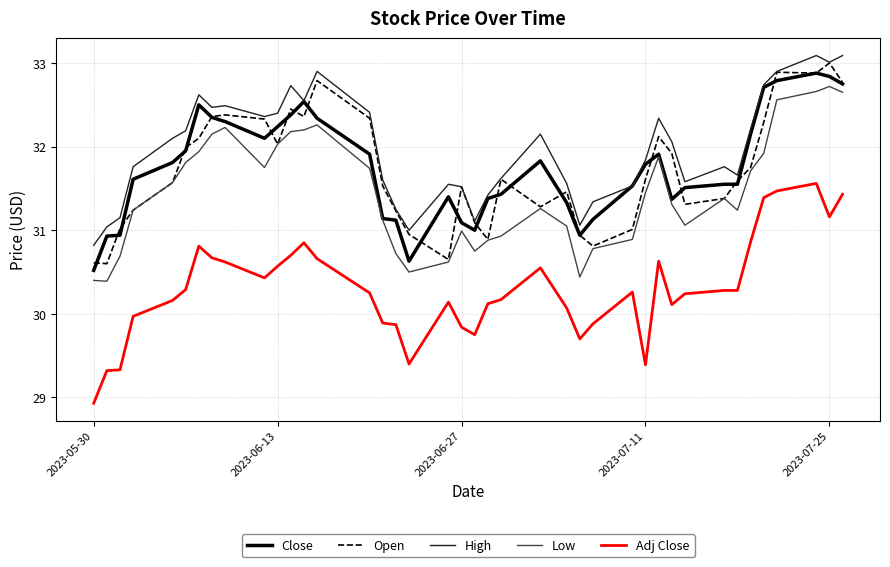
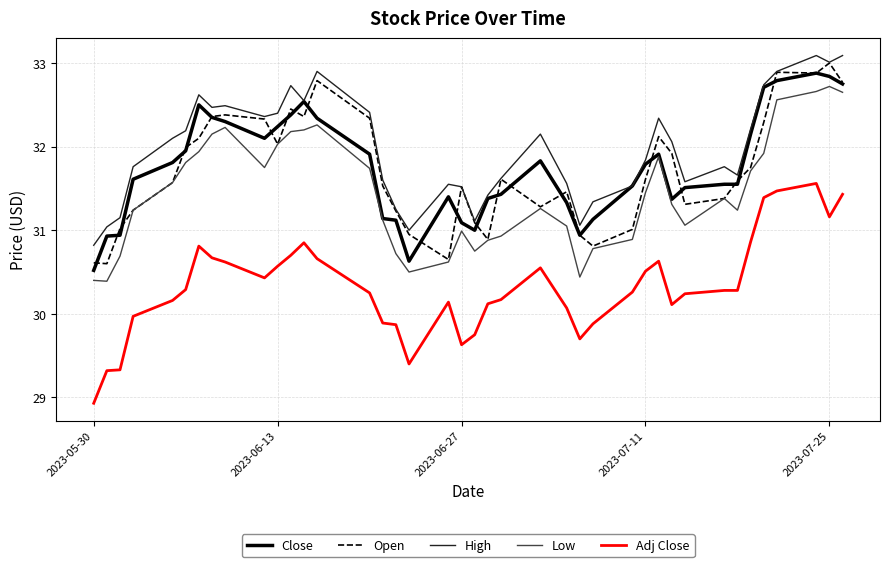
Adj Close, 2023-06-27: 29.8 -> 29.6
Adj Close, 2023-07-11: 29.4 -> 30.5
